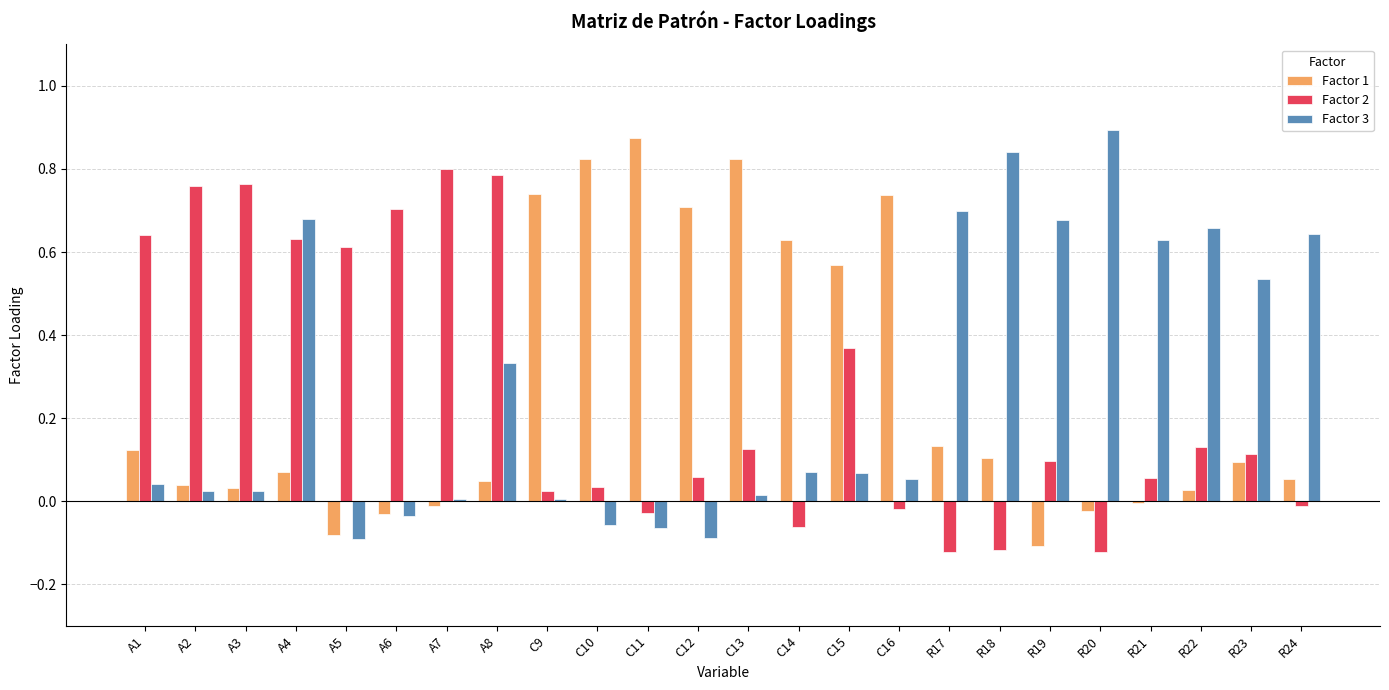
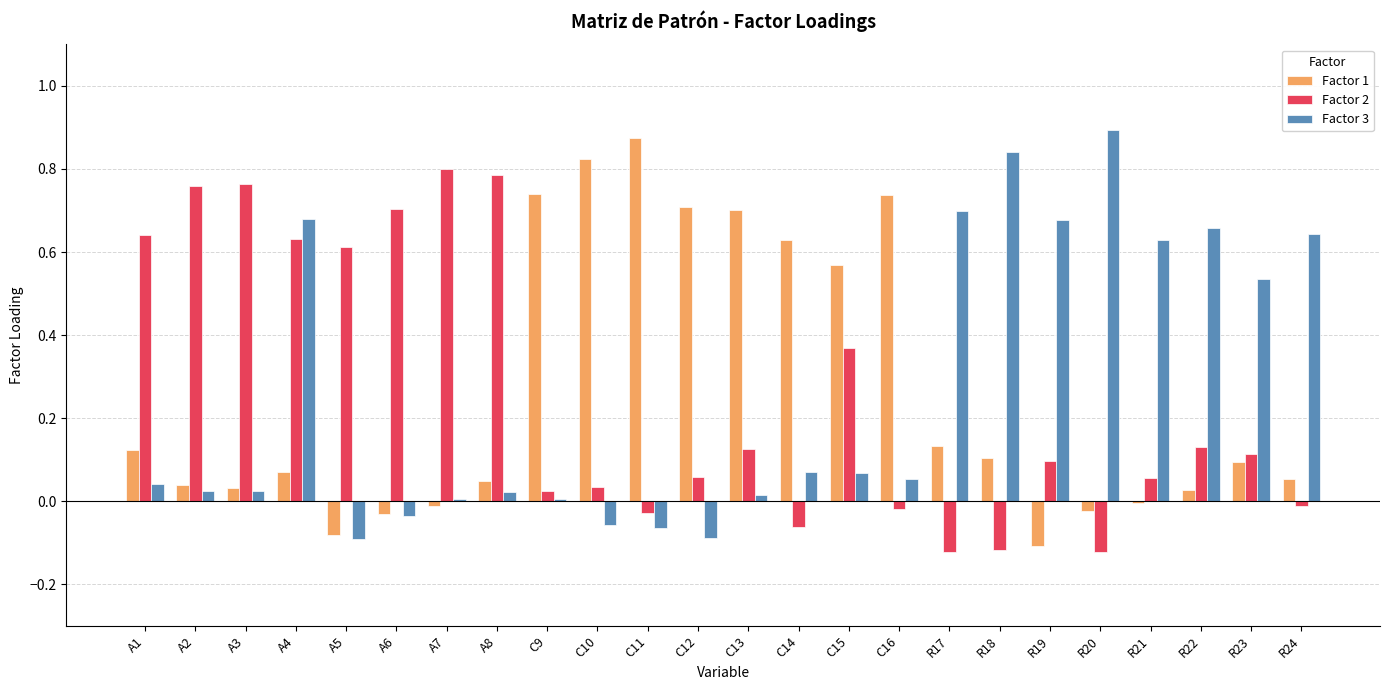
Factor 3, A8: 0.33 -> 0.02
Factor 1, C13: 0.82 -> 0.70
